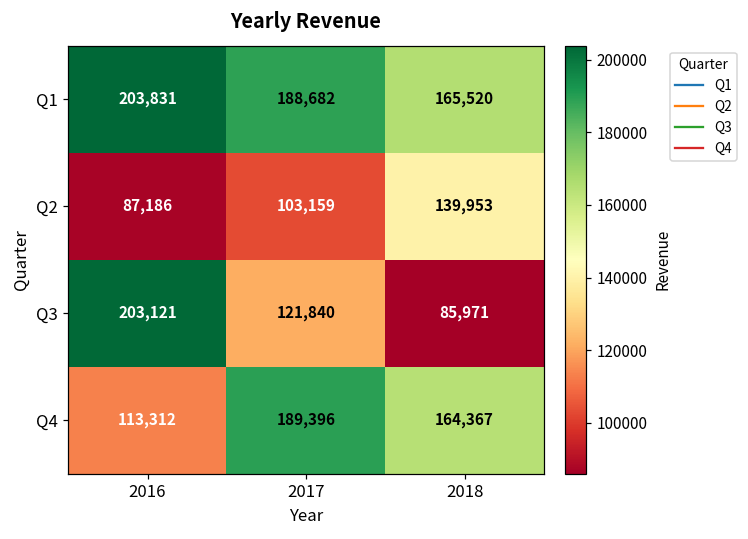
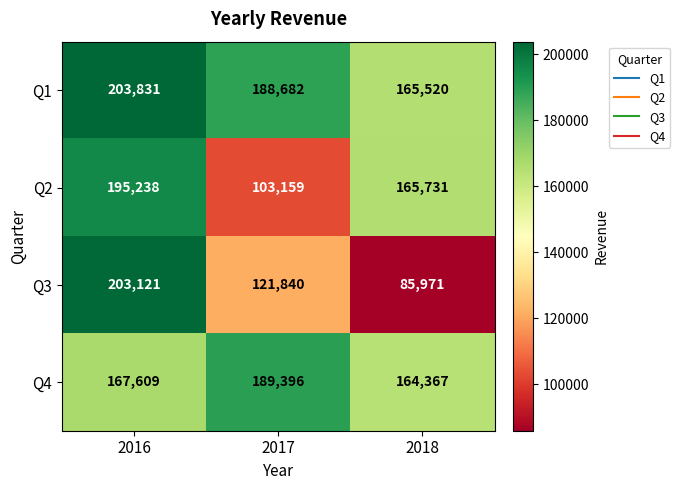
Q2, 2016: 87,186 -> 195,238
Q2, 2018: 139,953 -> 165,731
Q4, 2016: 113,312 -> 167,609
